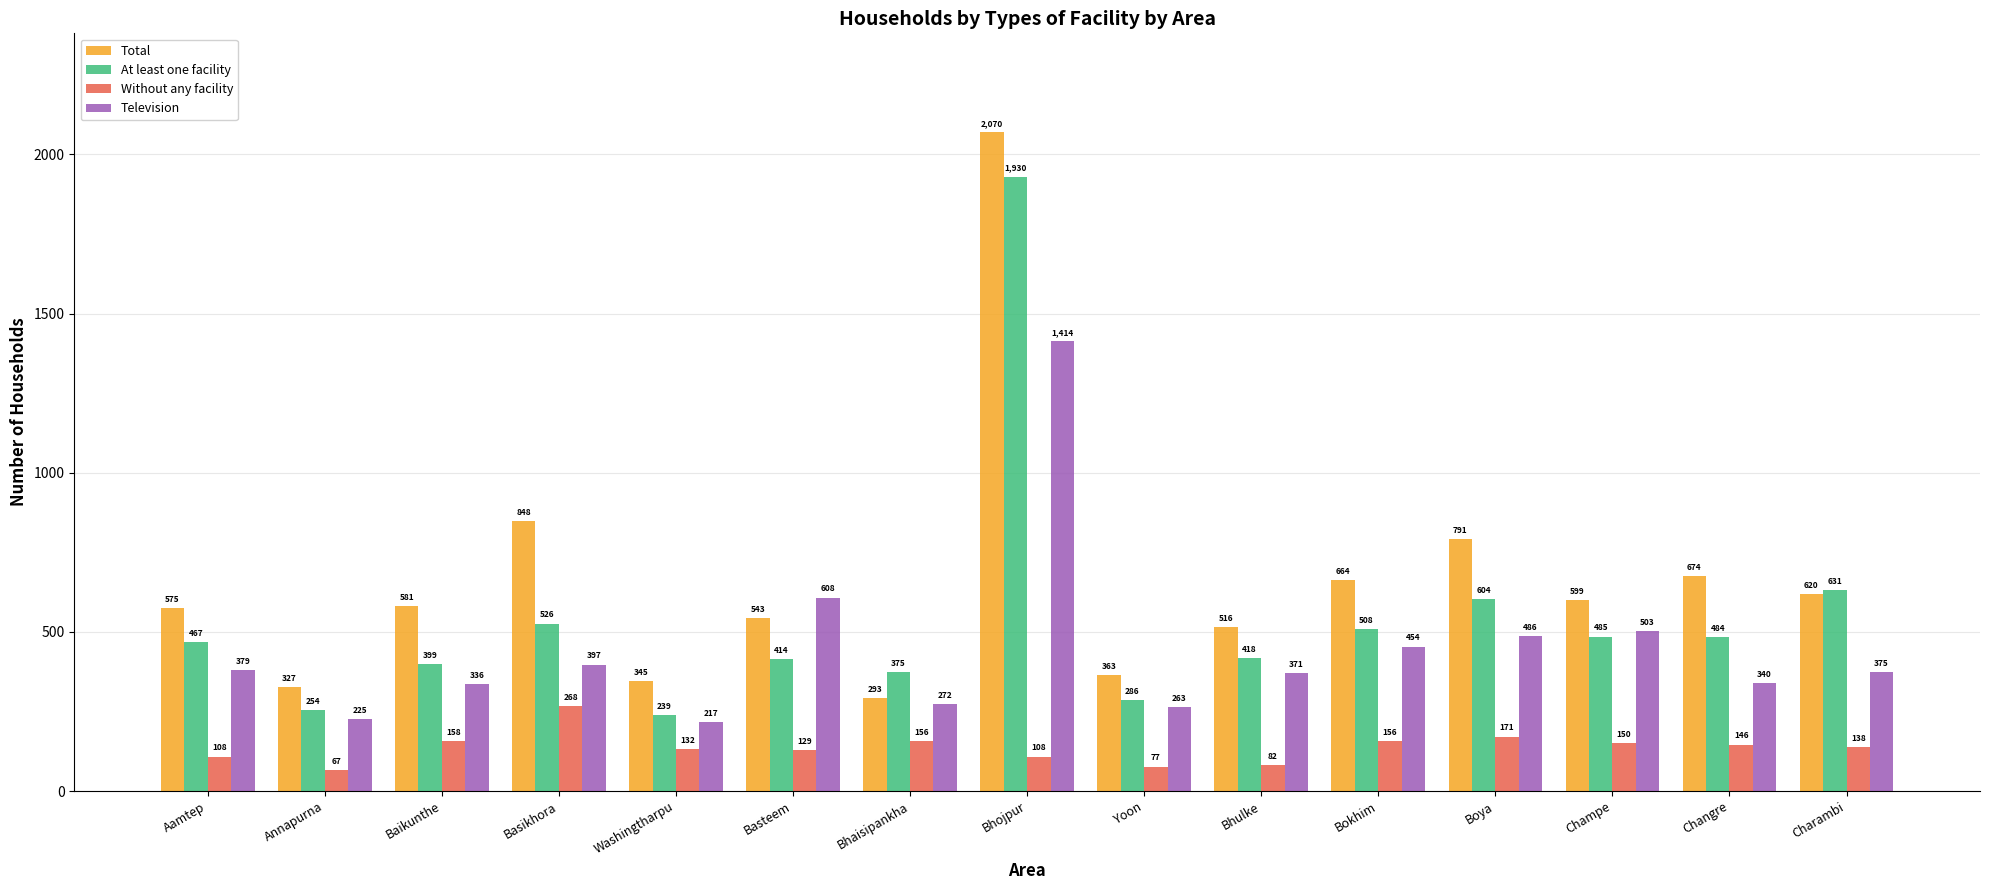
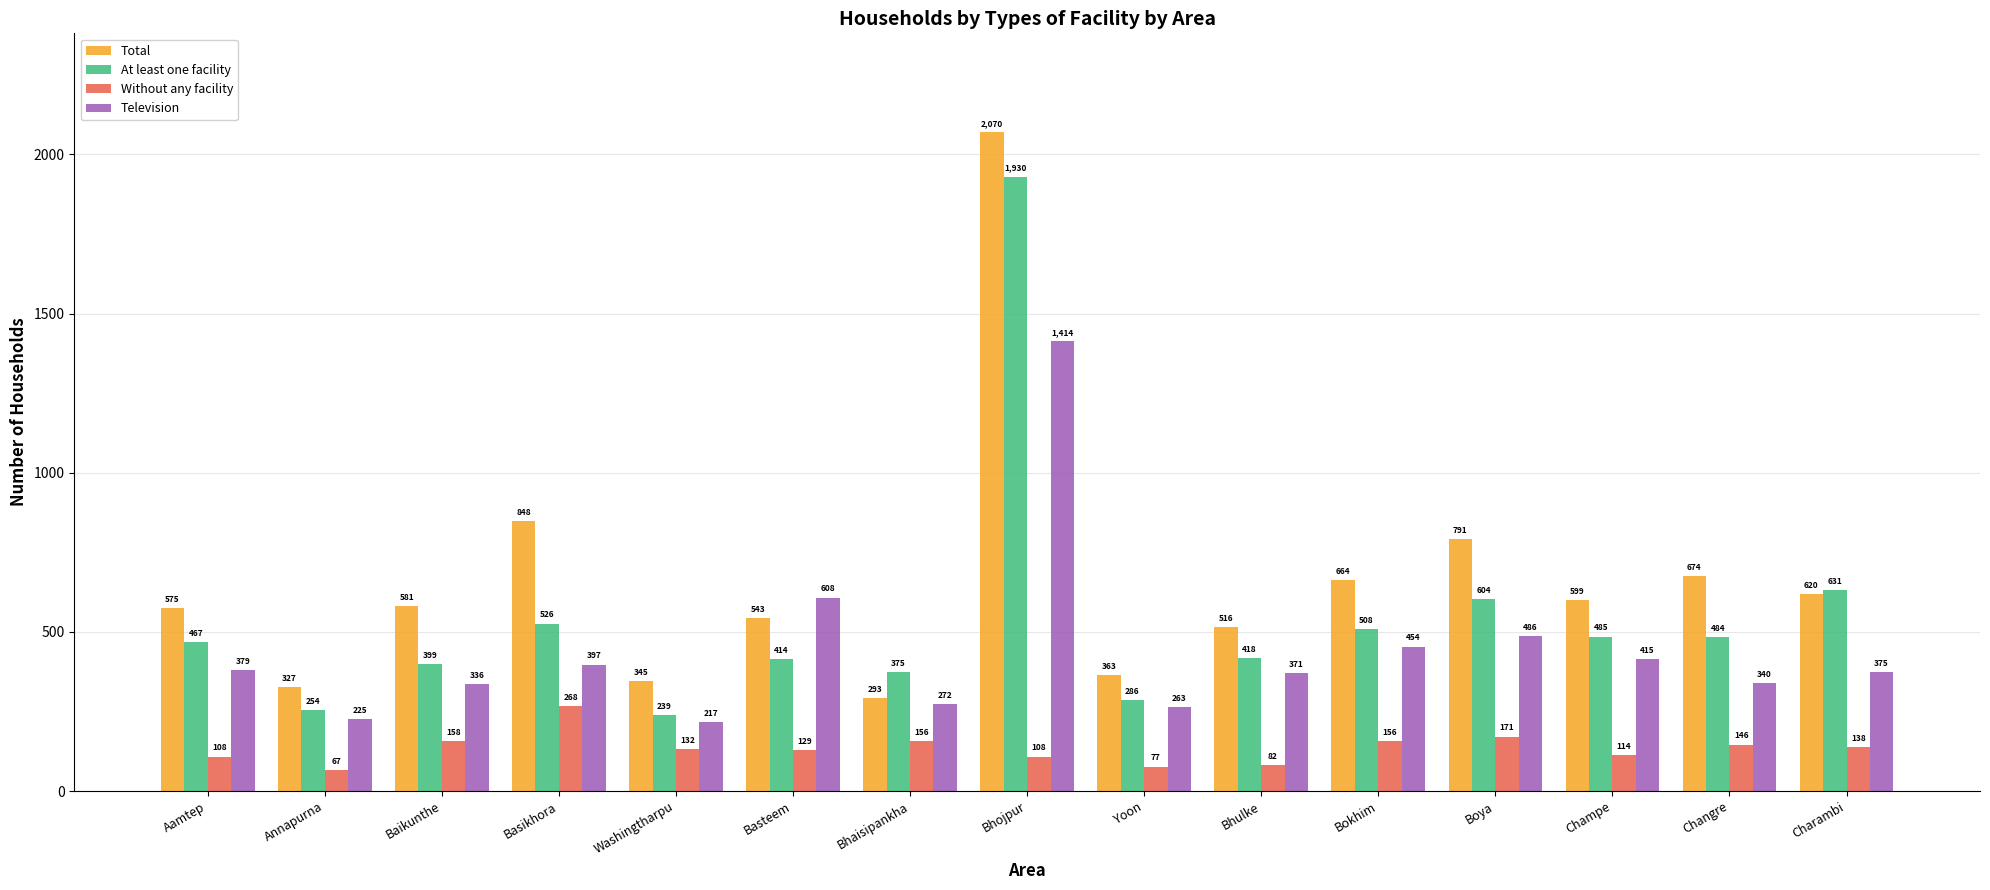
Without any facility, Champe: 150 -> 114
Television, Champe: 503 -> 415
